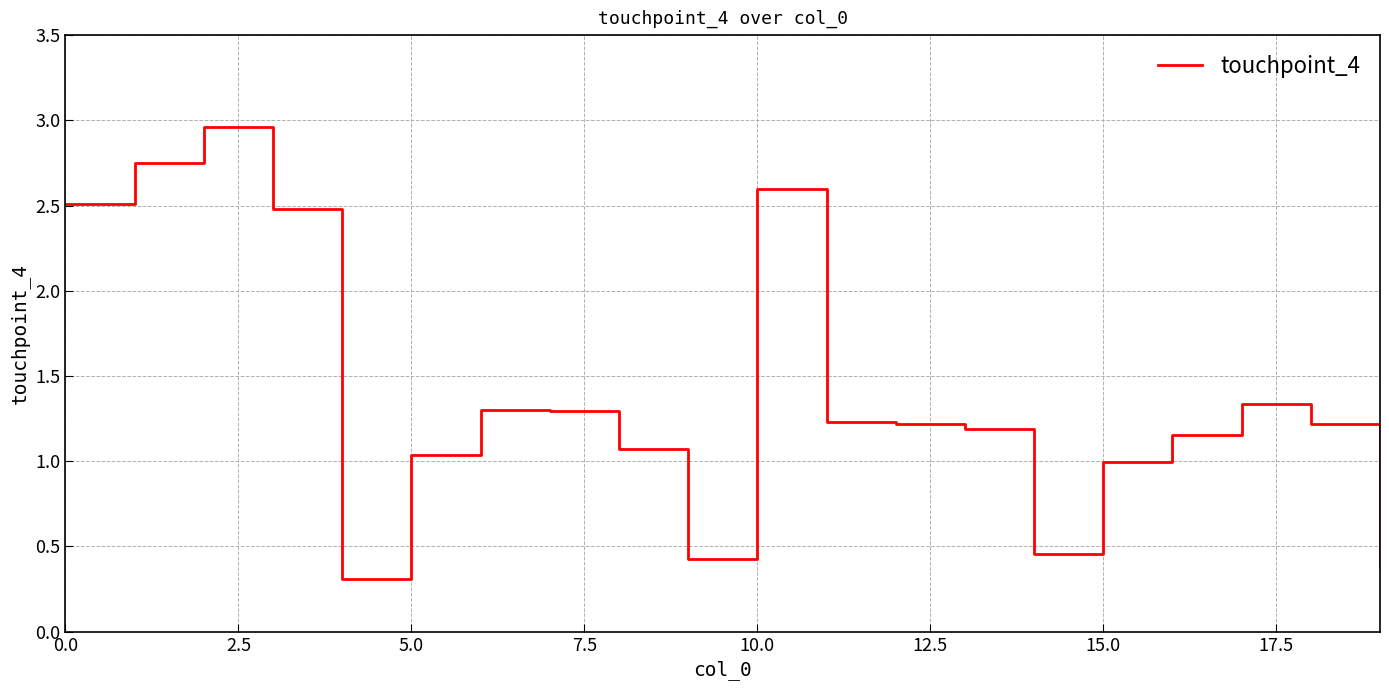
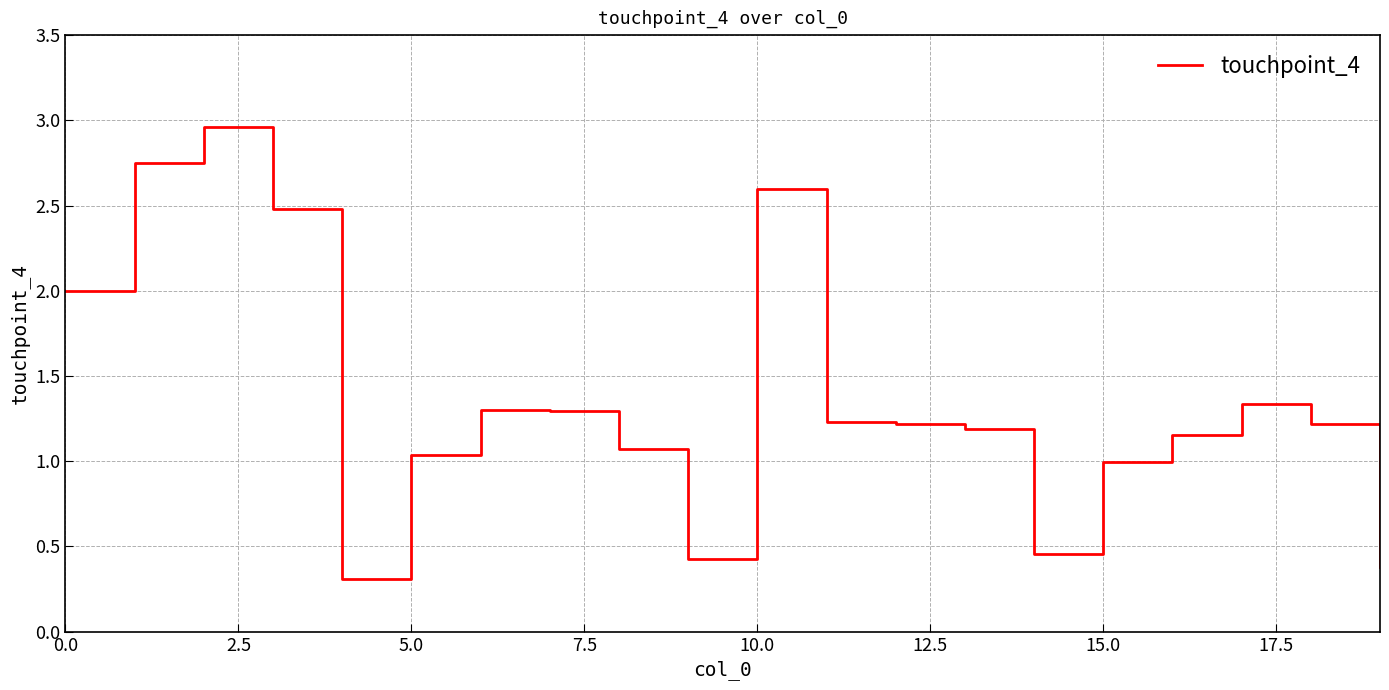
0.0: 2.51 -> 2.00
